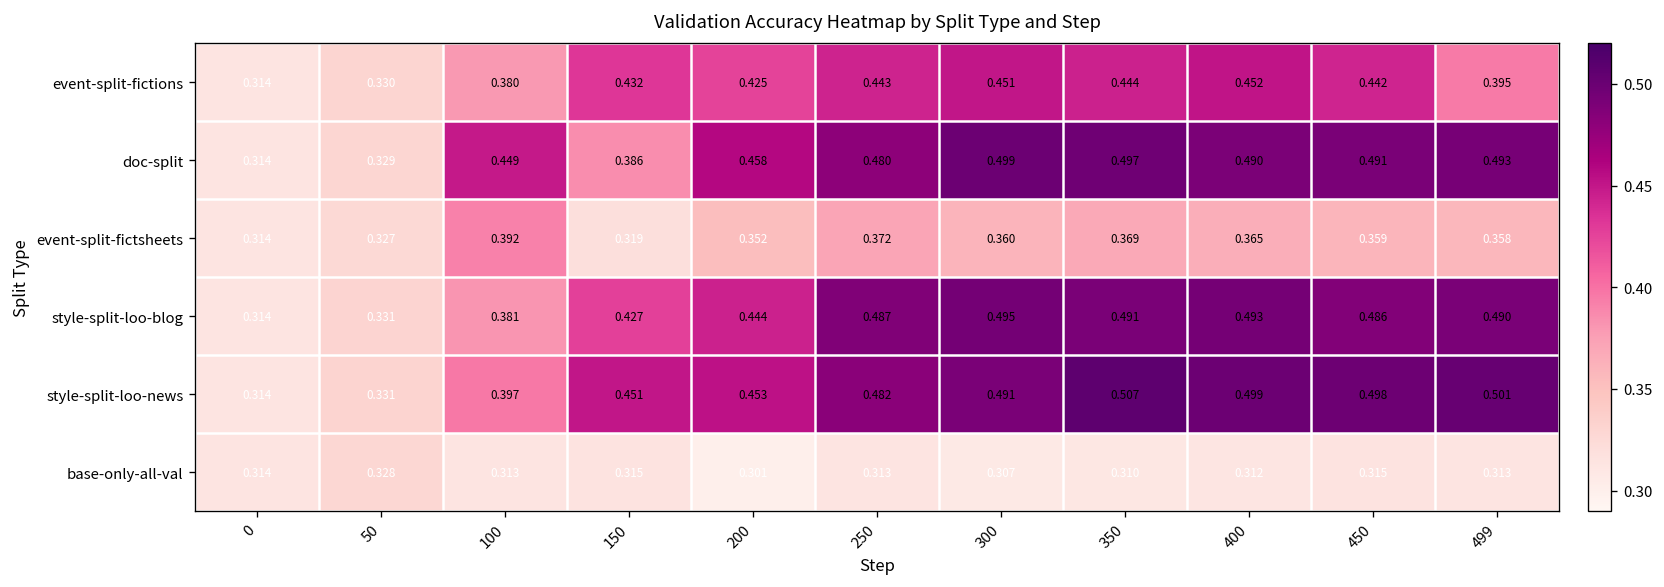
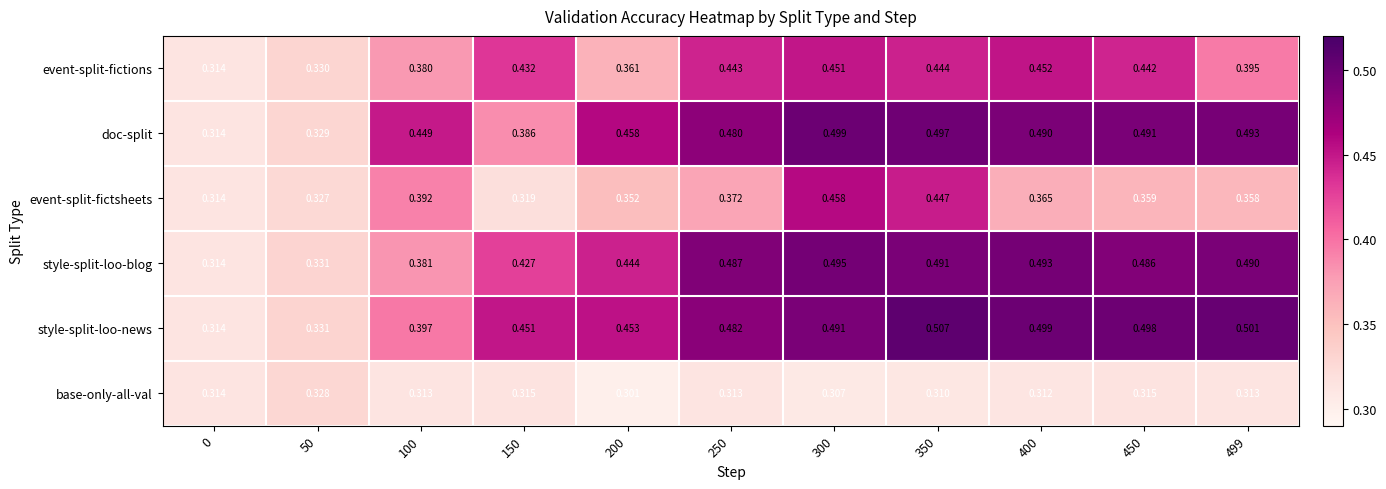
event-split-fictions, 200: 0.425 -> 0.361
event-split-fictsheets, 300: 0.360 -> 0.458
event-split-fictsheets, 350: 0.369 -> 0.447
